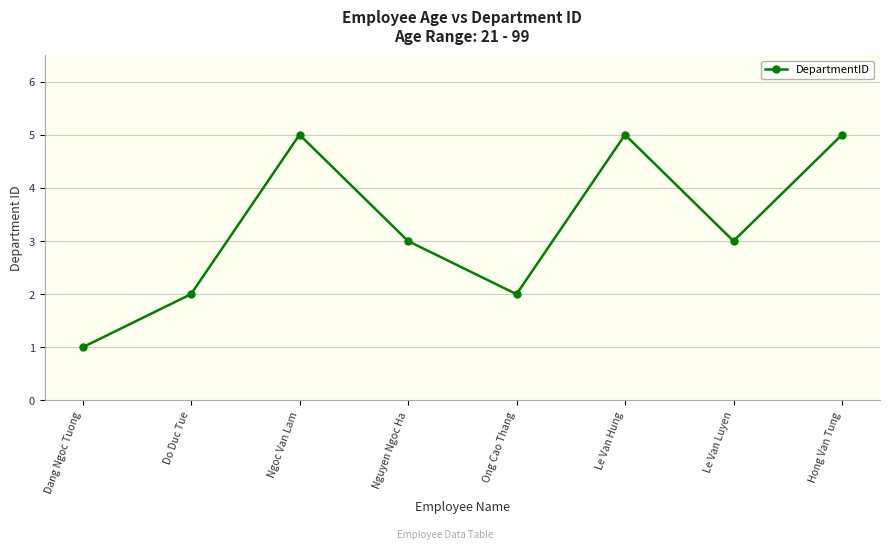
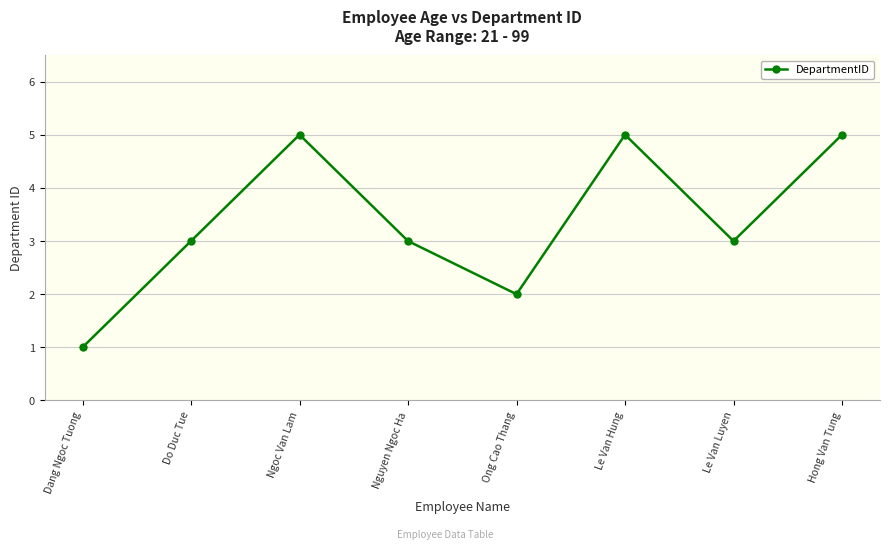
Do Duc Tue: 2 -> 3
